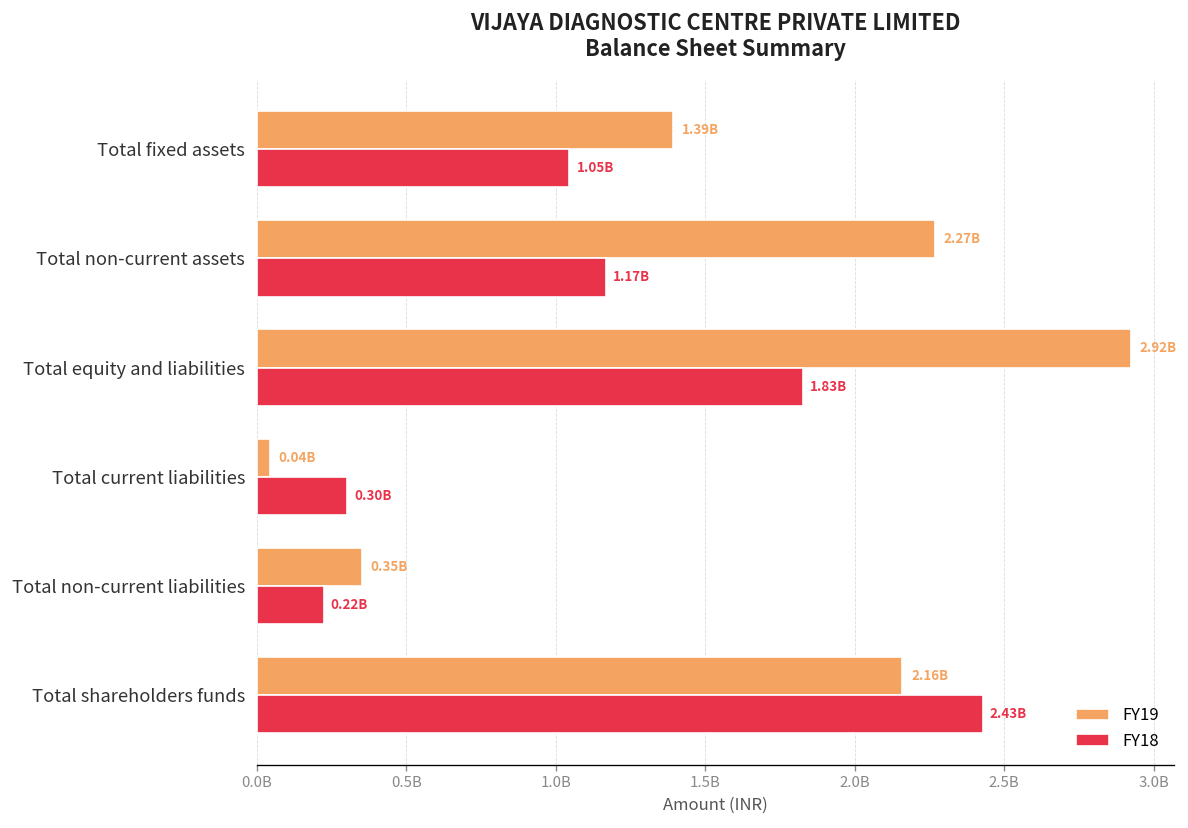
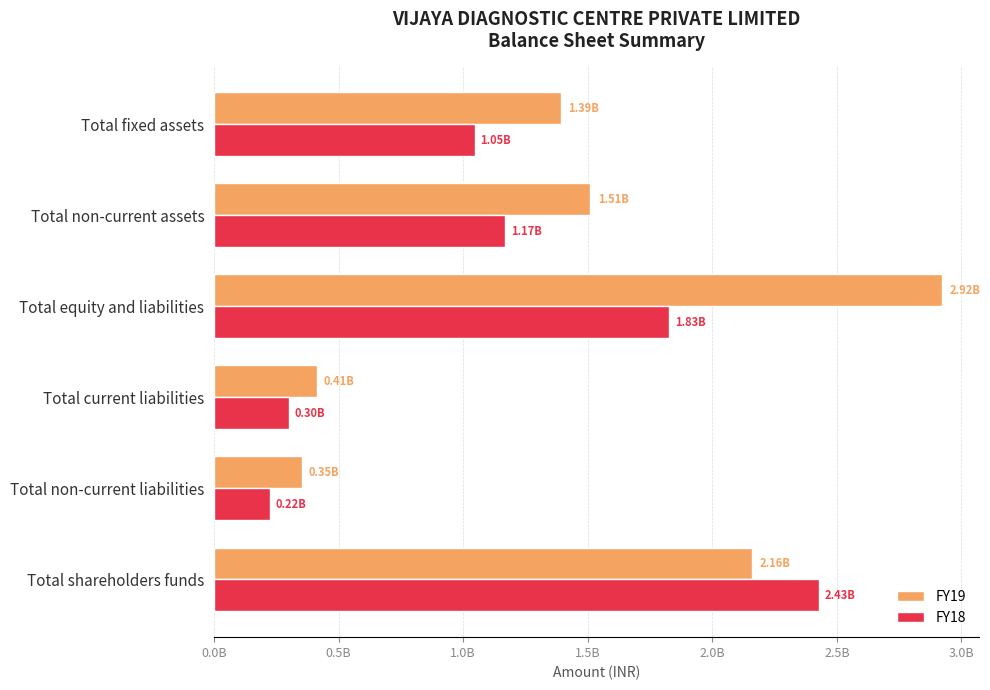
FY19, Total non-current assets: 2.27B -> 1.51B
FY19, Total current liabilities: 0.04B -> 0.41B
